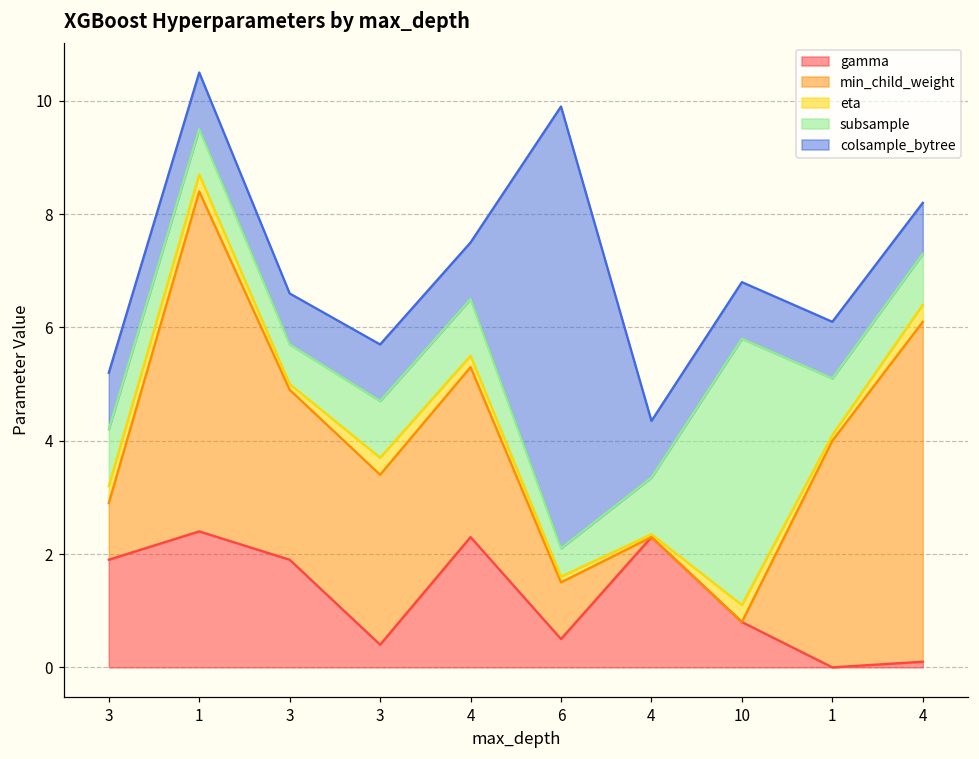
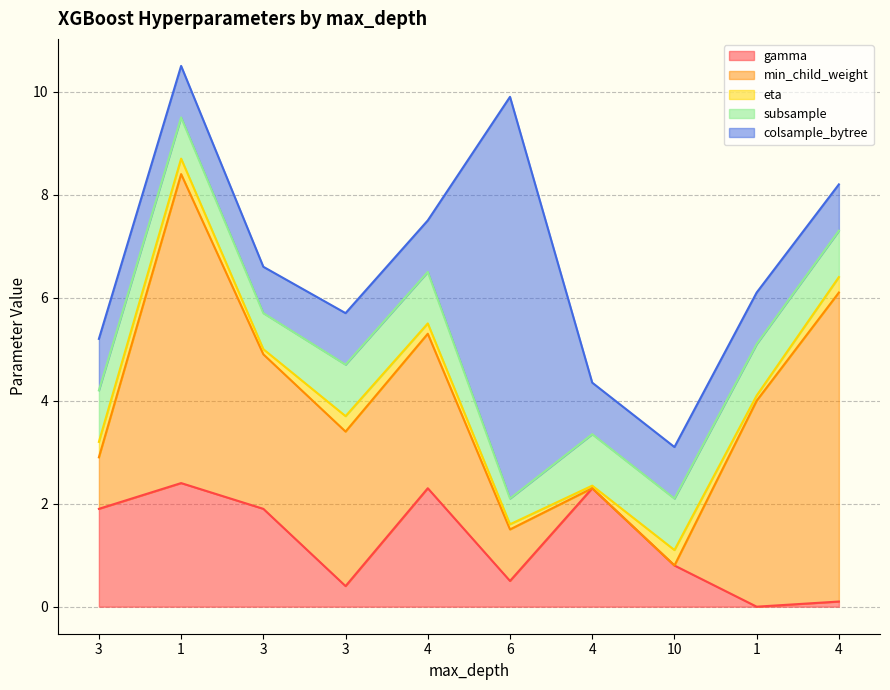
subsample, 10: 4.7 -> 1.0
